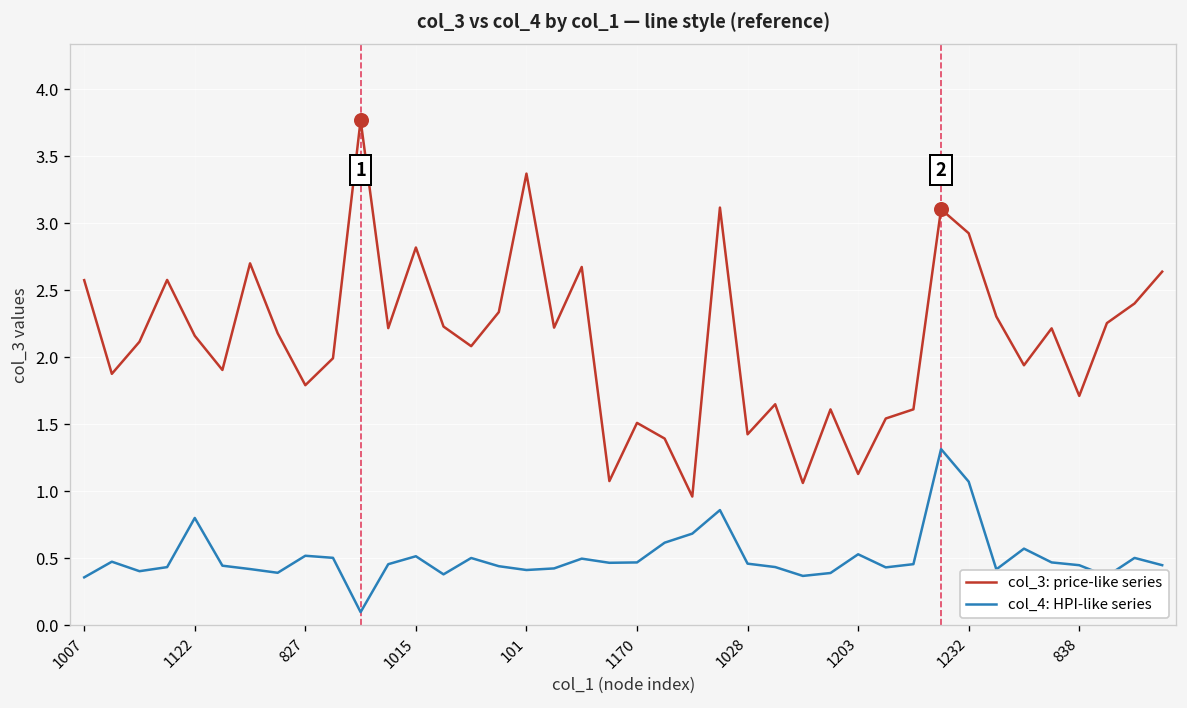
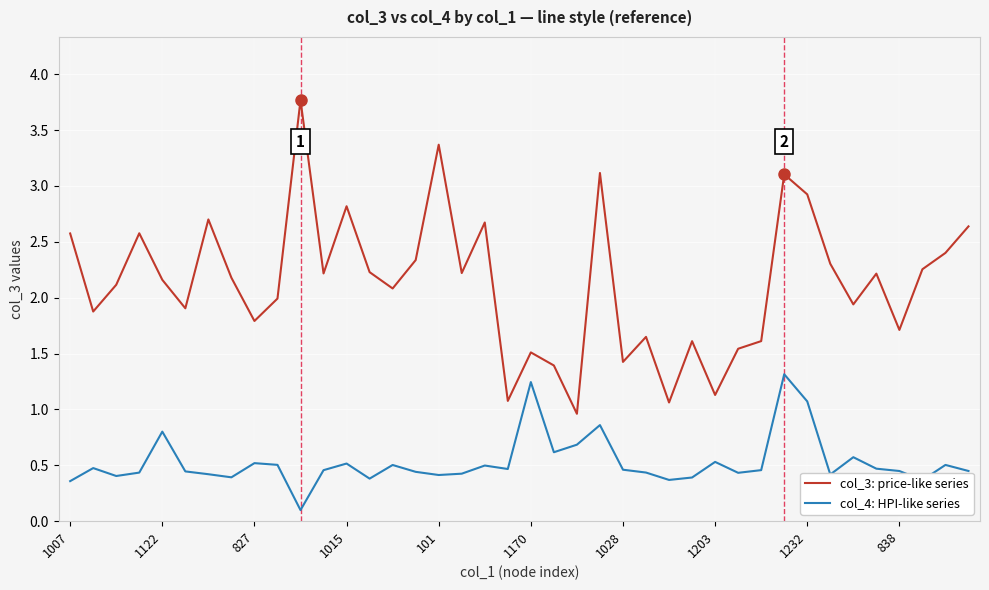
col_4: HPI-like series, 1170: 0.47 -> 1.24
